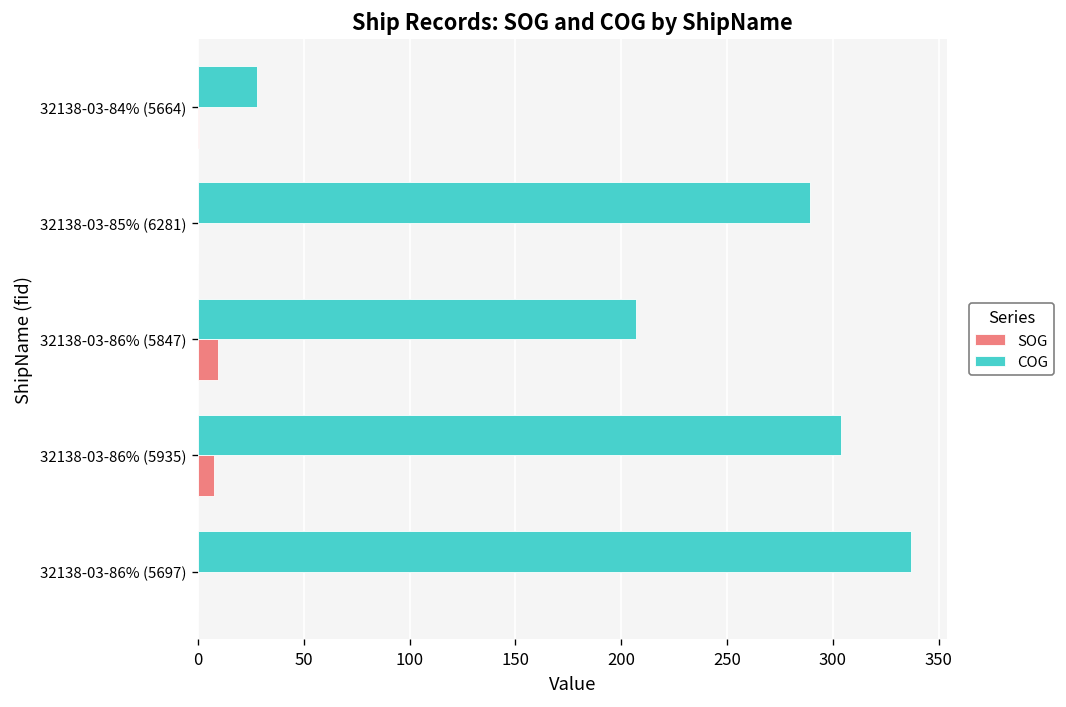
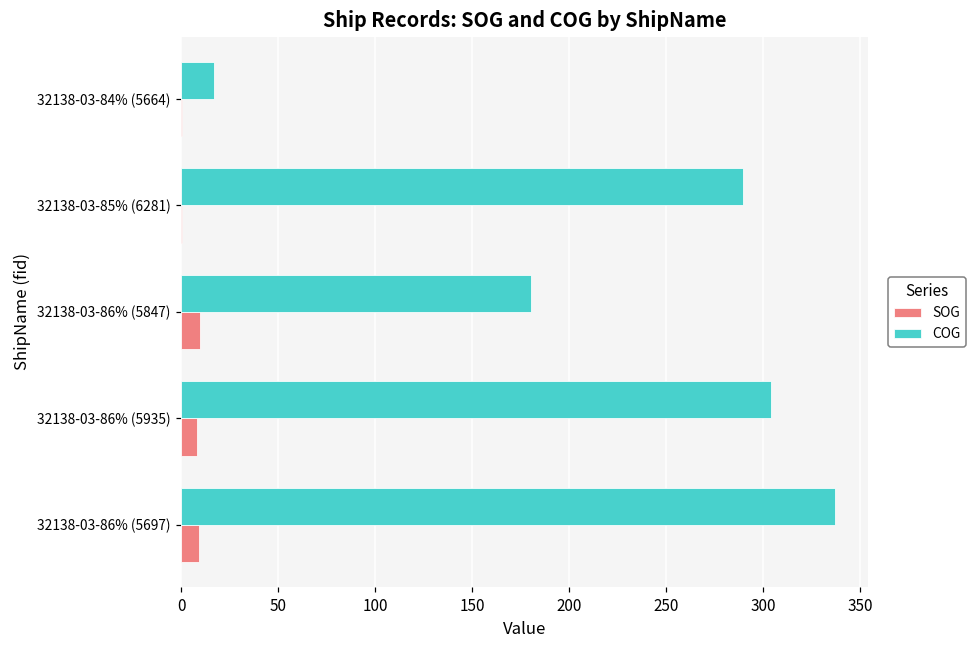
COG, 32138-03-84% (5664): 28 -> 17
COG, 32138-03-86% (5847): 207 -> 180
SOG, 32138-03-86% (5697): 0 -> 9
